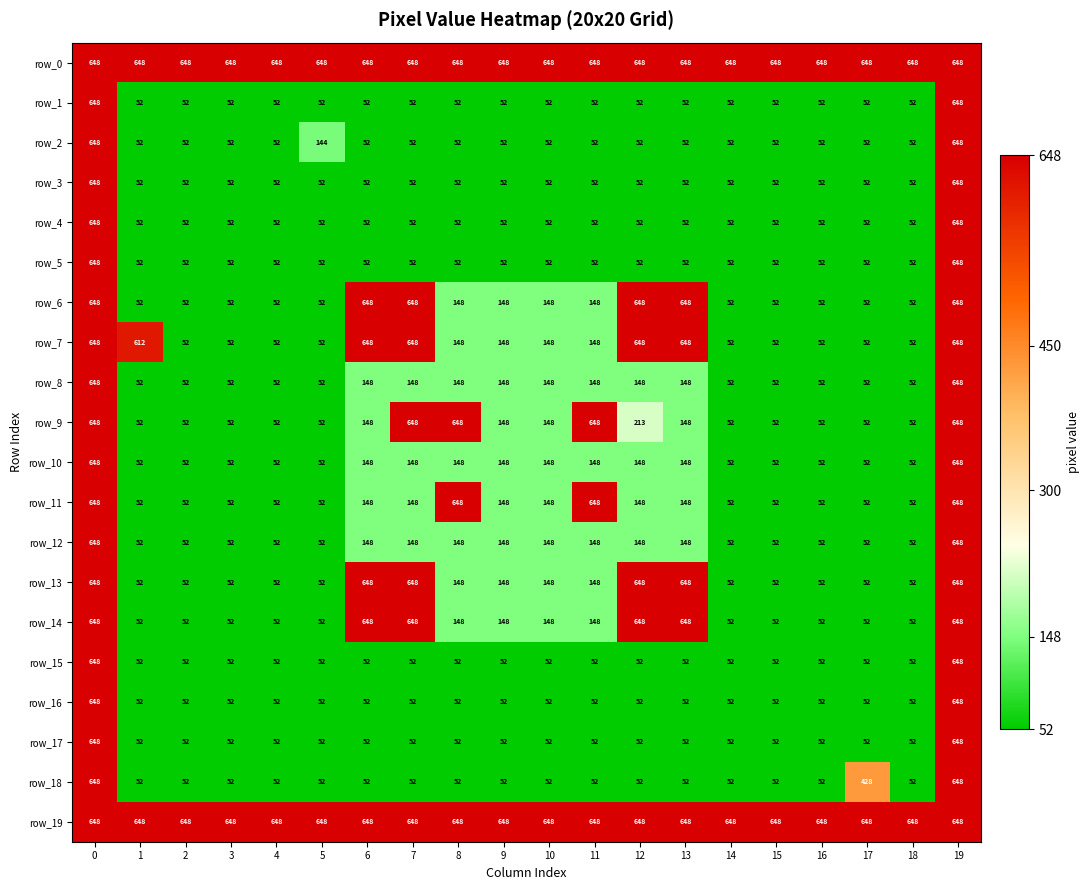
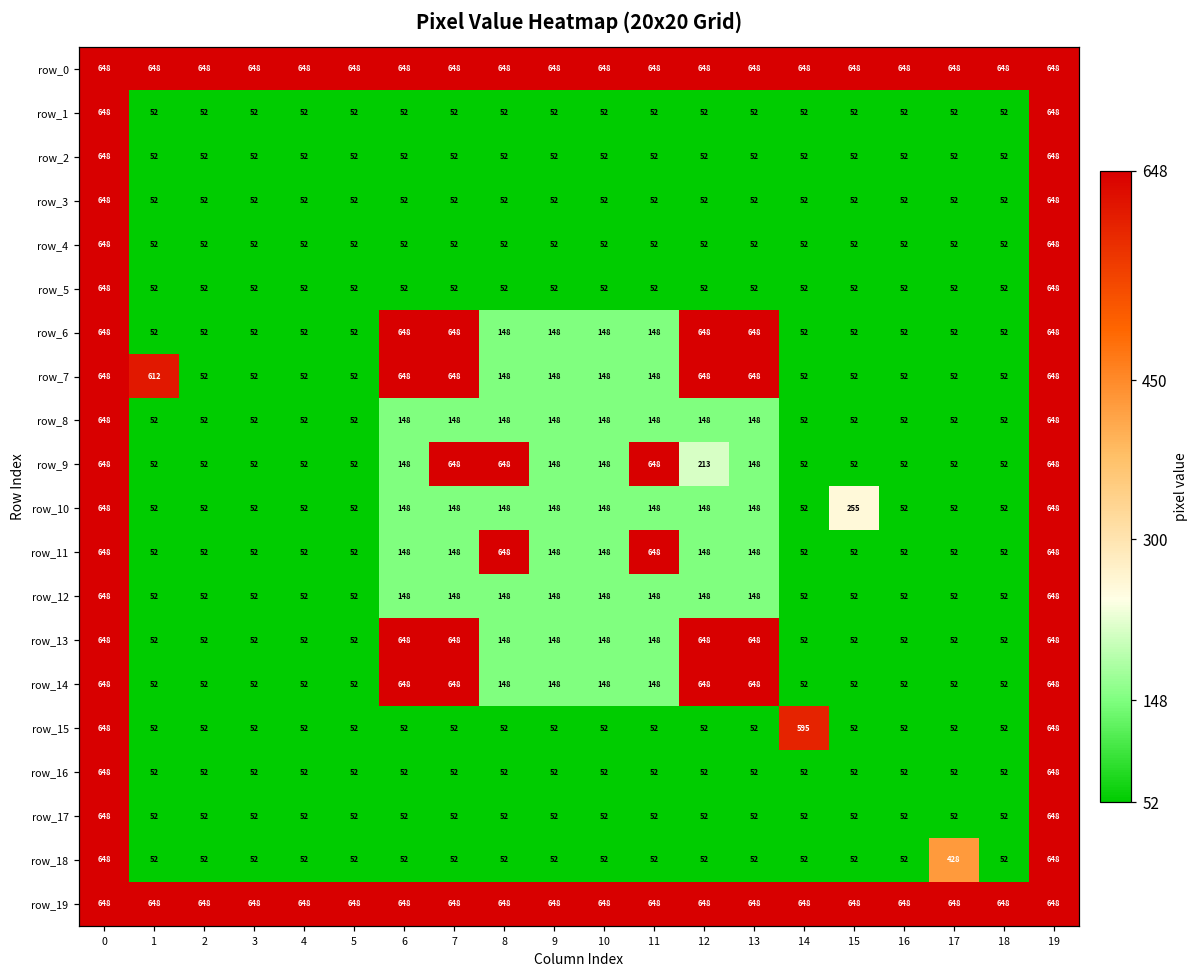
row_2, 5: 144 -> 52
row_10, 15: 52 -> 255
row_15, 14: 52 -> 595
